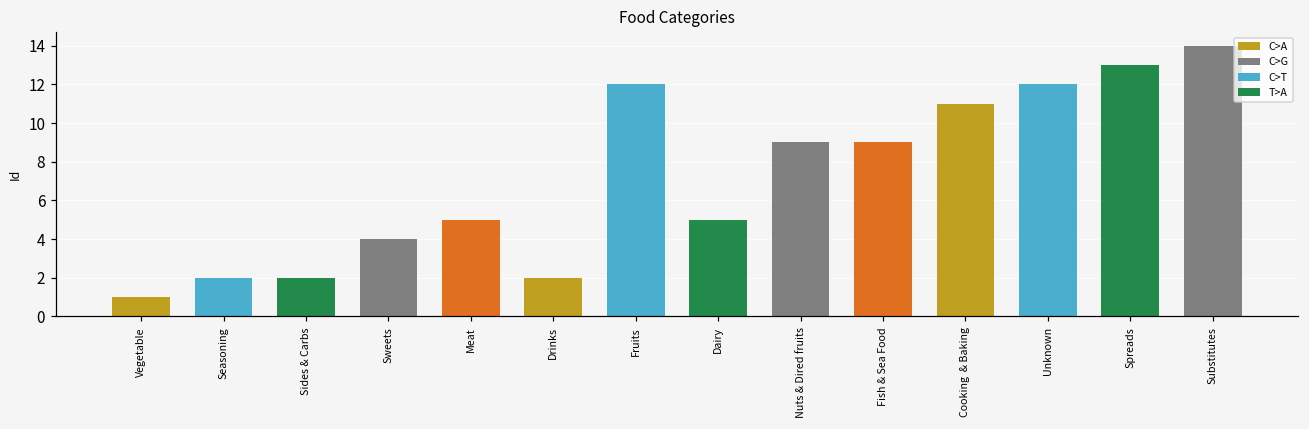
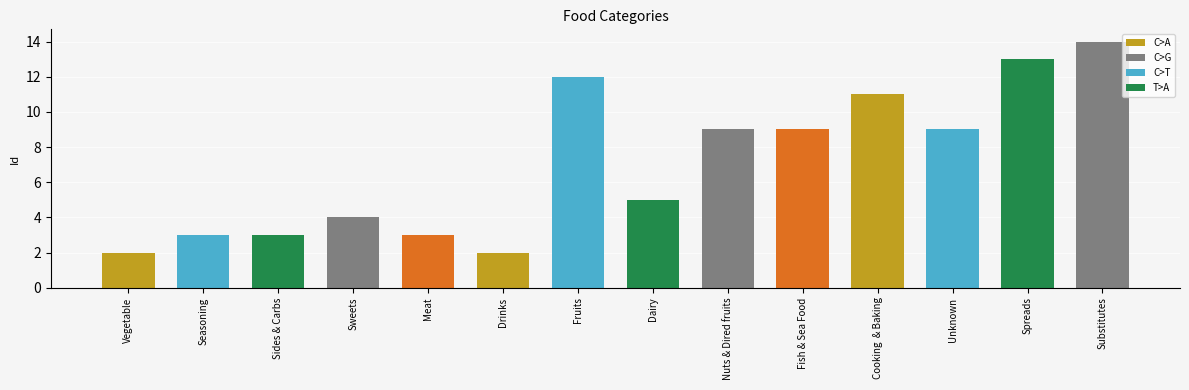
Vegetable: 1 -> 2
Seasoning: 2 -> 3
Sides & Carbs: 2 -> 3
Meat: 5 -> 3
Unknown: 12 -> 9
